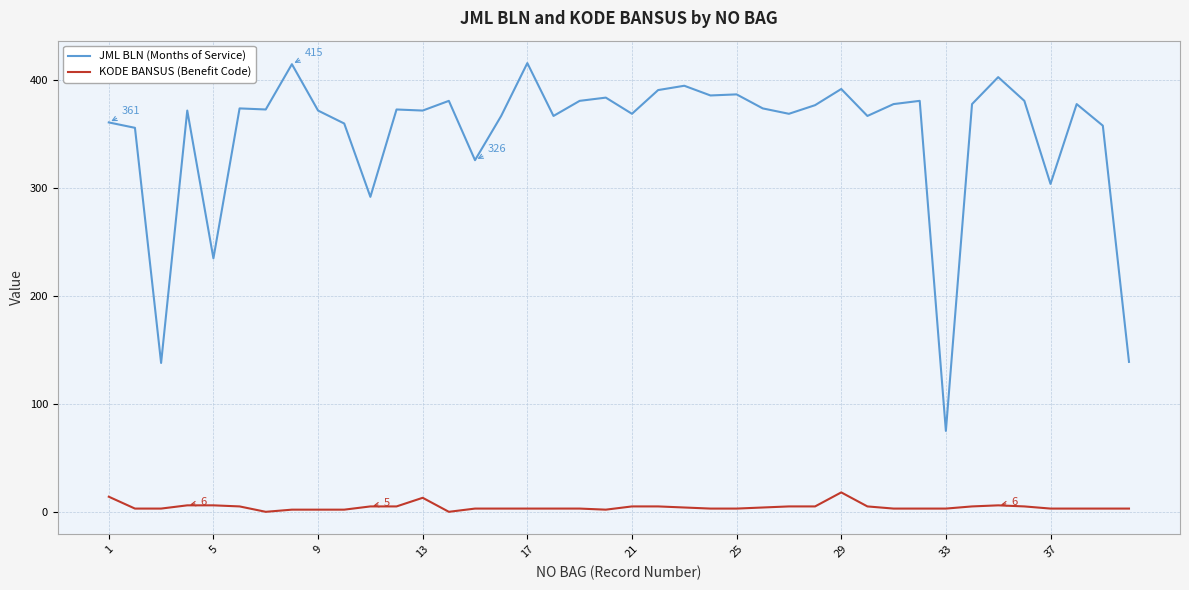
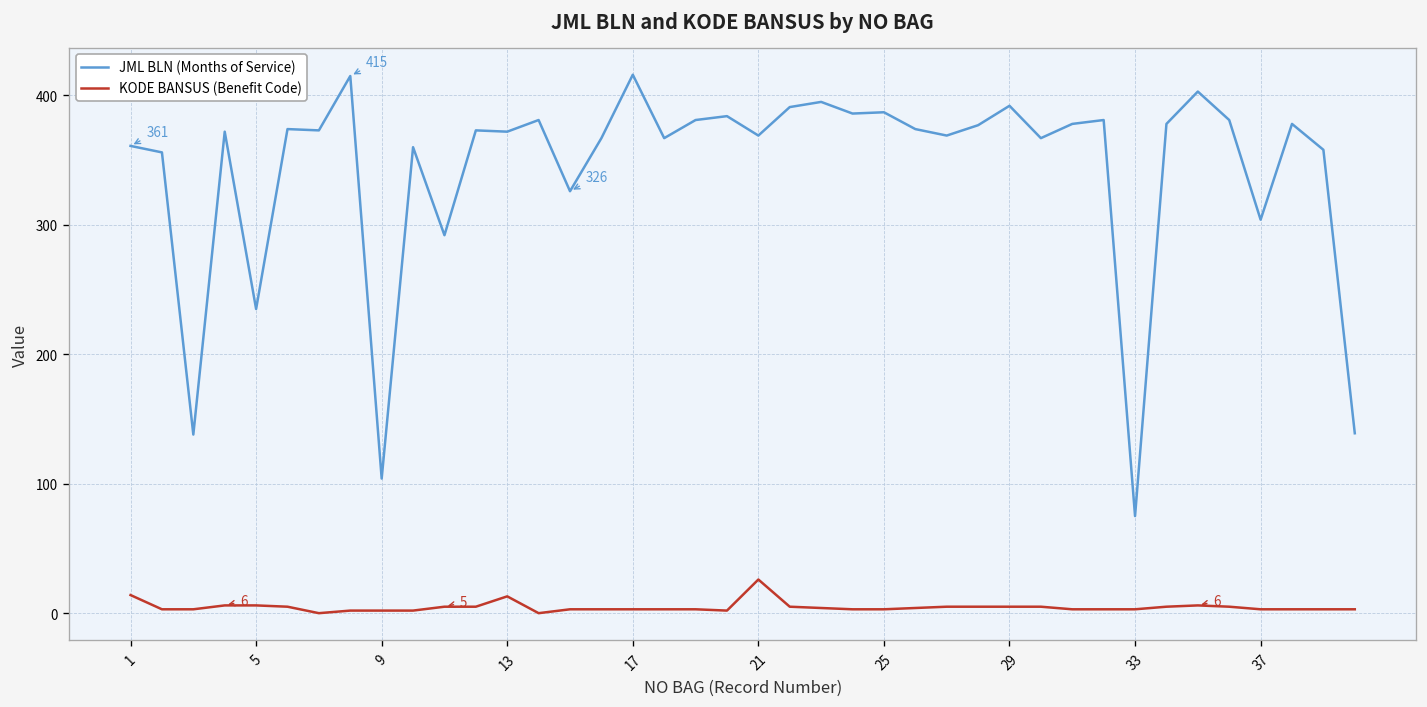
JML BLN (Months of Service), 9: 372 -> 104
KODE BANSUS (Benefit Code), 21: 5 -> 26
KODE BANSUS (Benefit Code), 29: 18 -> 5
